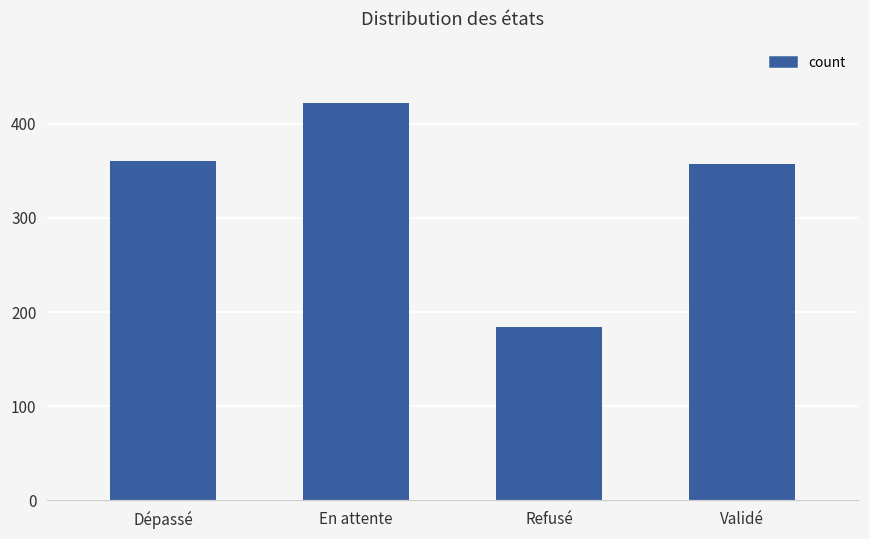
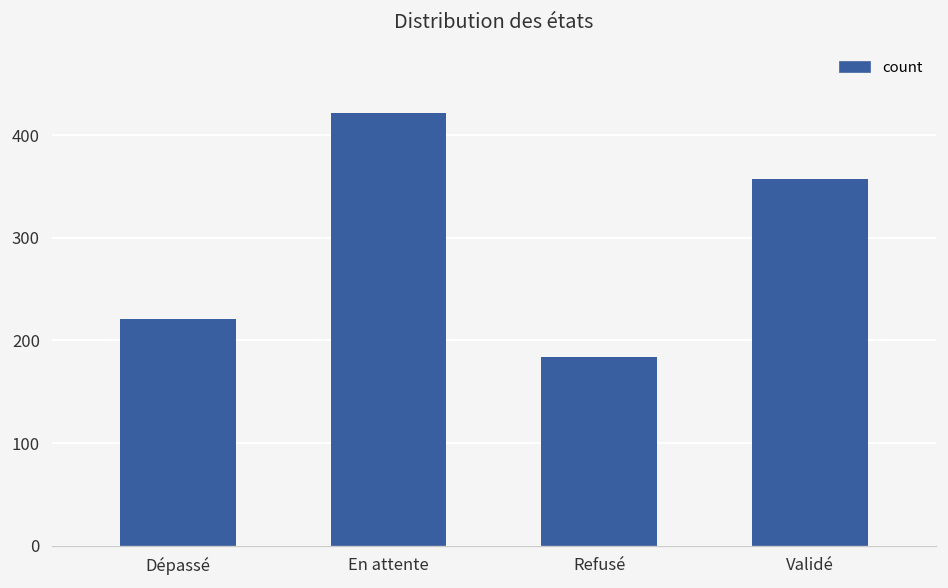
Dépassé: 360 -> 220
